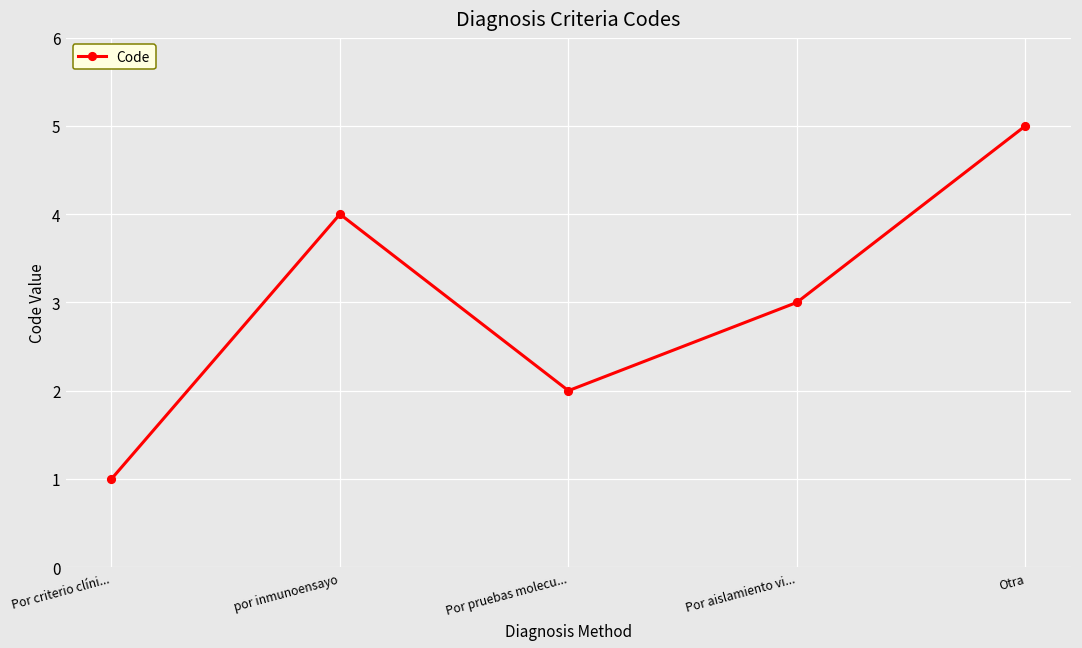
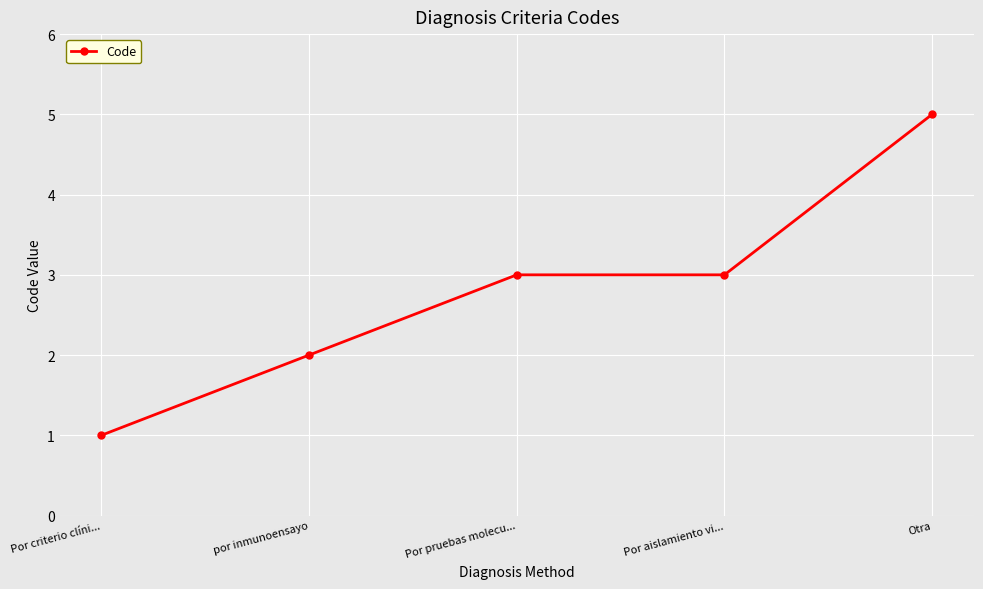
por inmunoensayo: 4 -> 2
Por pruebas molecu...: 2 -> 3
